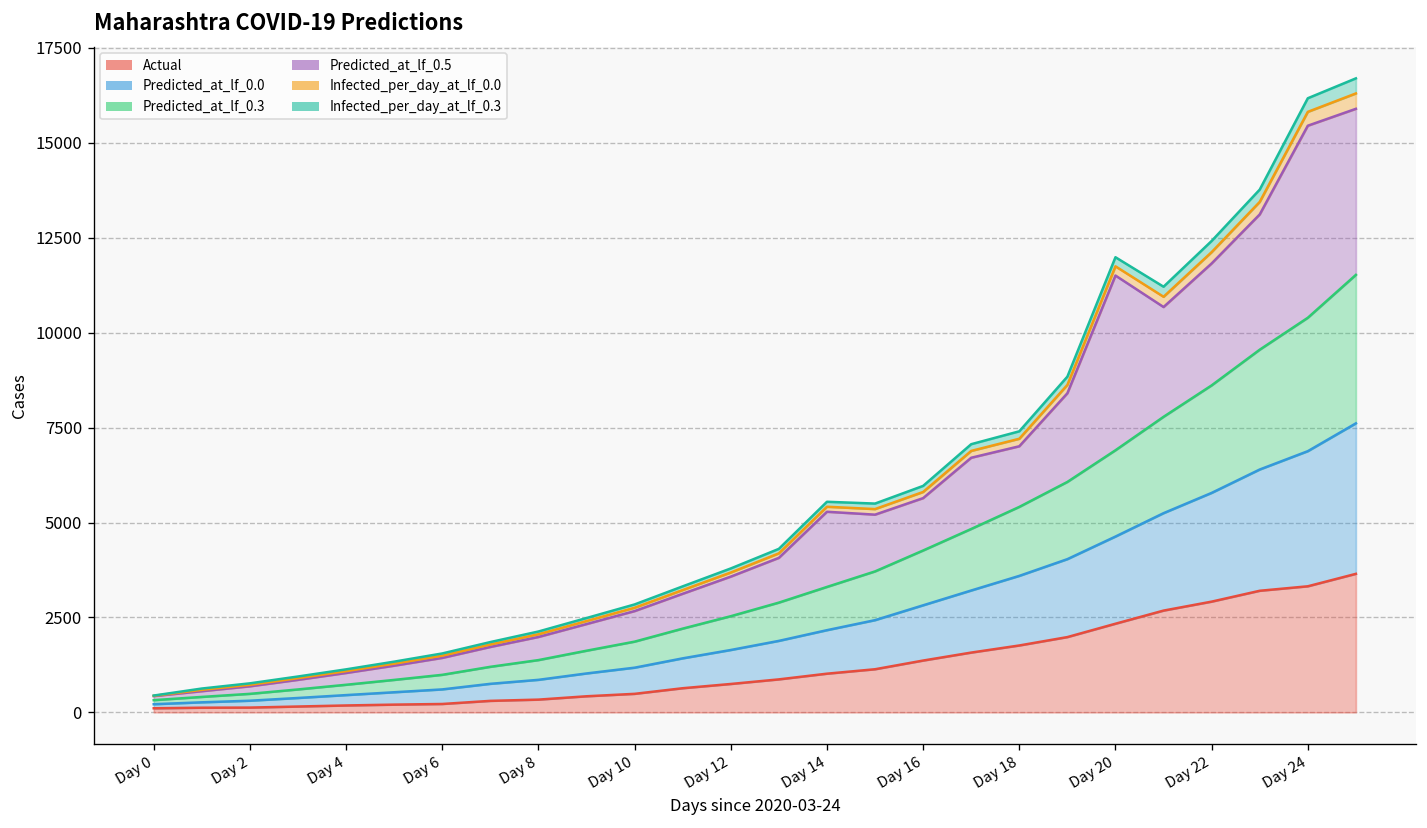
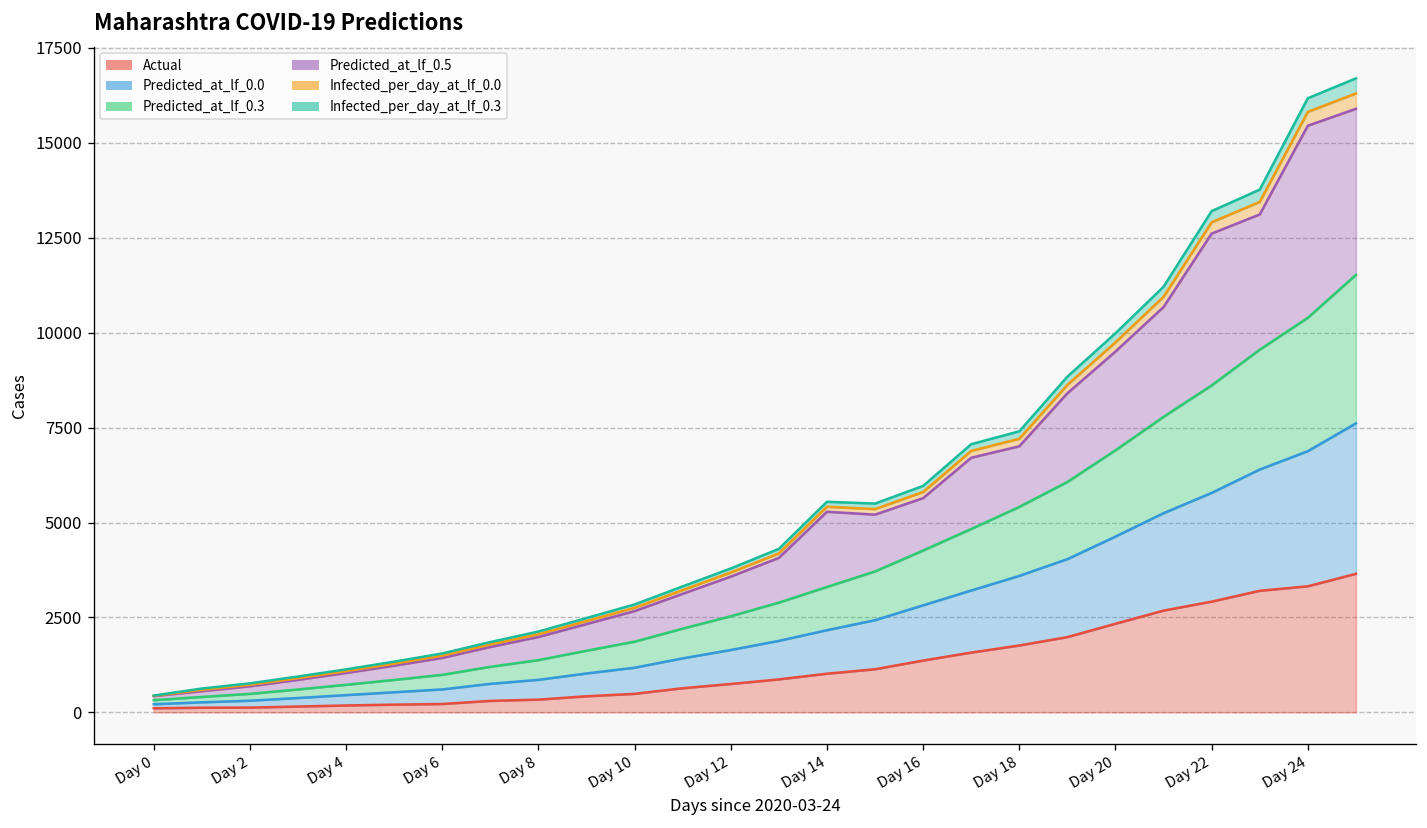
Predicted_at_lf_0.5, Day 20: 4600 -> 2600
Predicted_at_lf_0.5, Day 22: 3200 -> 4000
